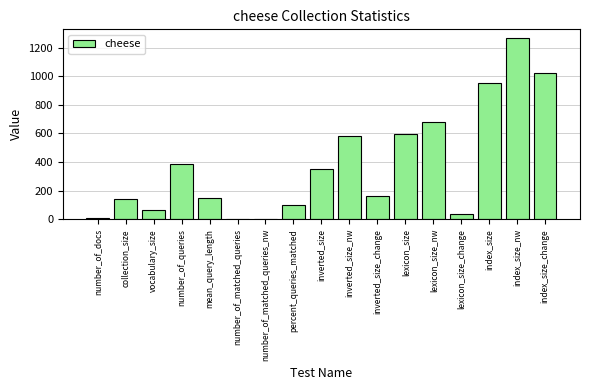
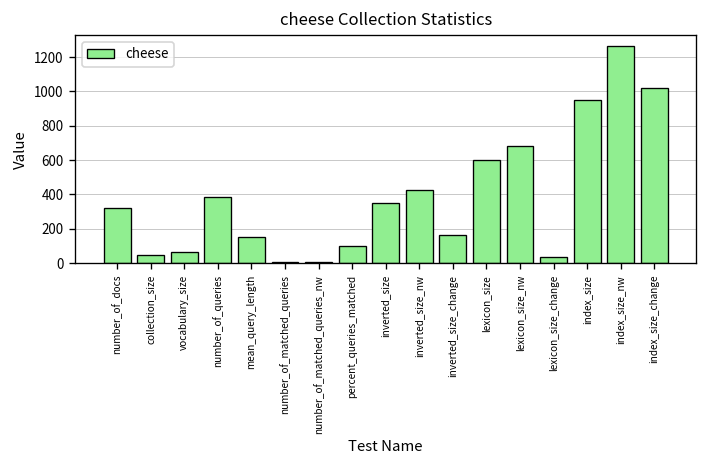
number_of_docs: 10 -> 320
collection_size: 140 -> 50
inverted_size_nw: 580 -> 430
